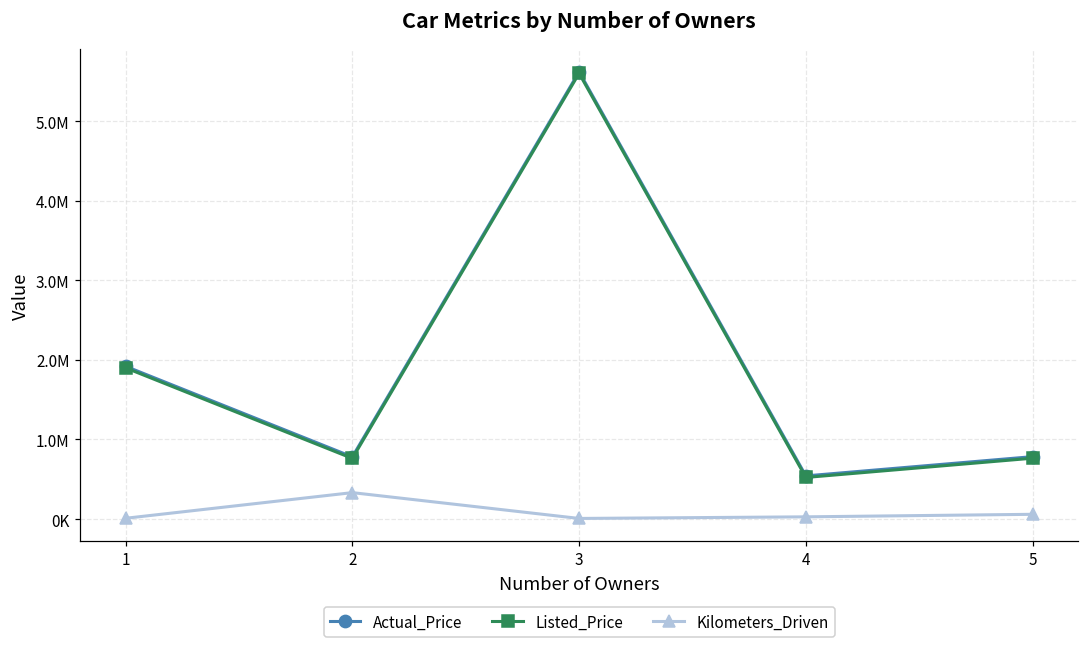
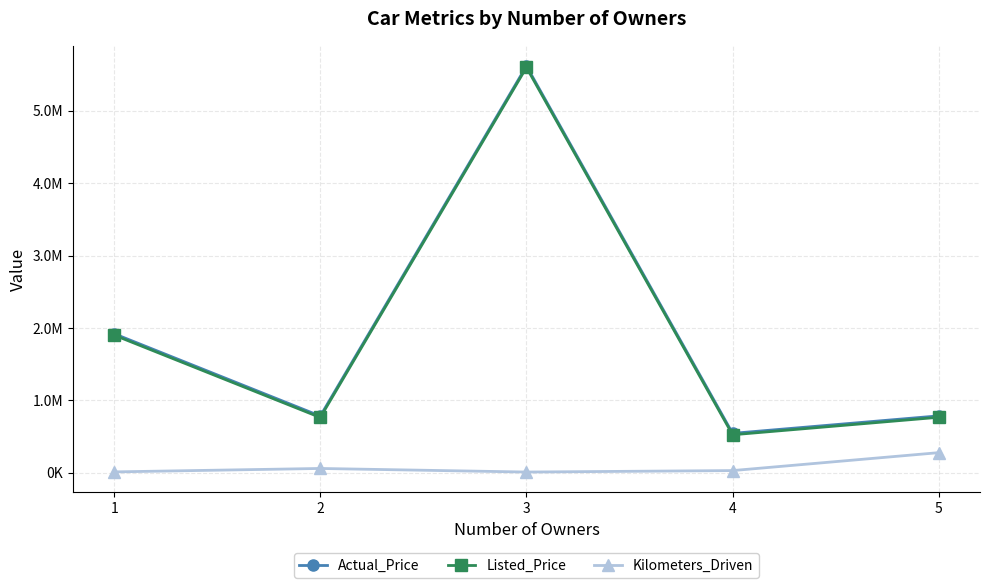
Kilometers_Driven, 2: 300000 -> 100000
Kilometers_Driven, 5: 100000 -> 300000
